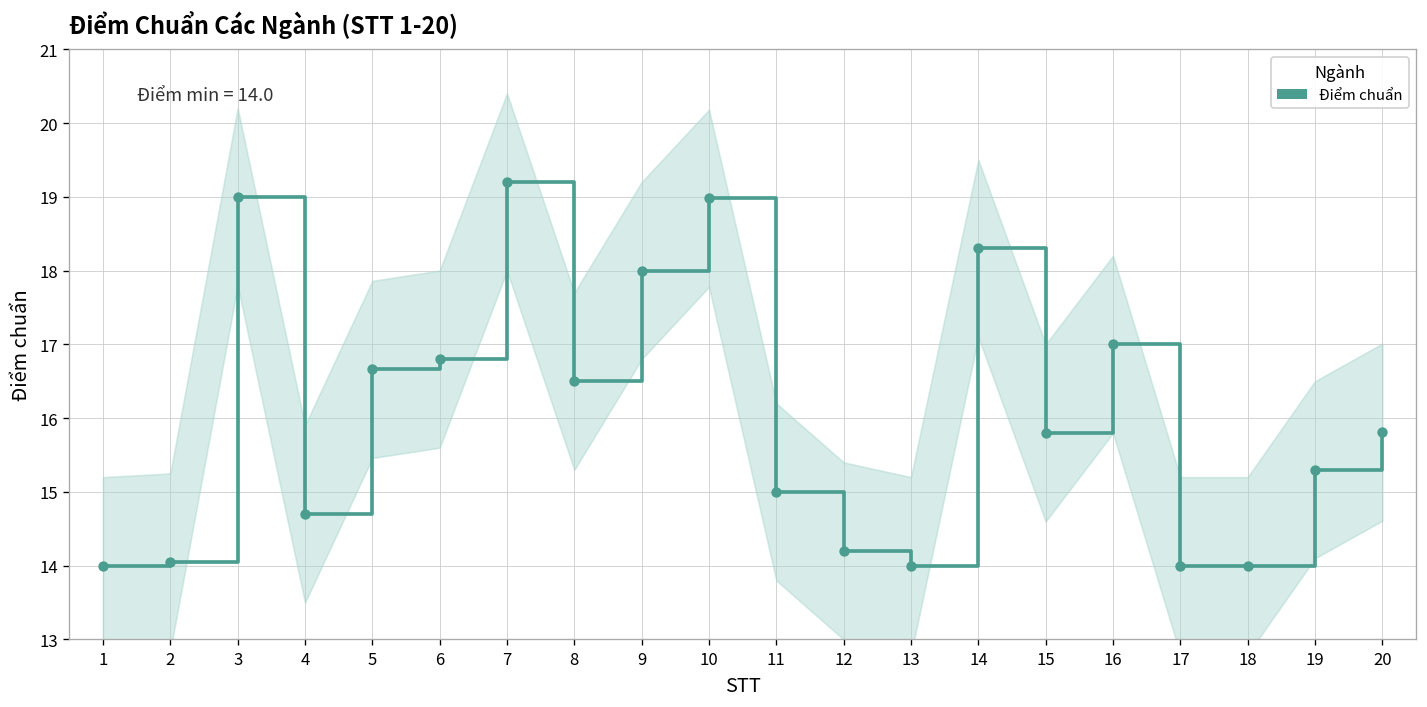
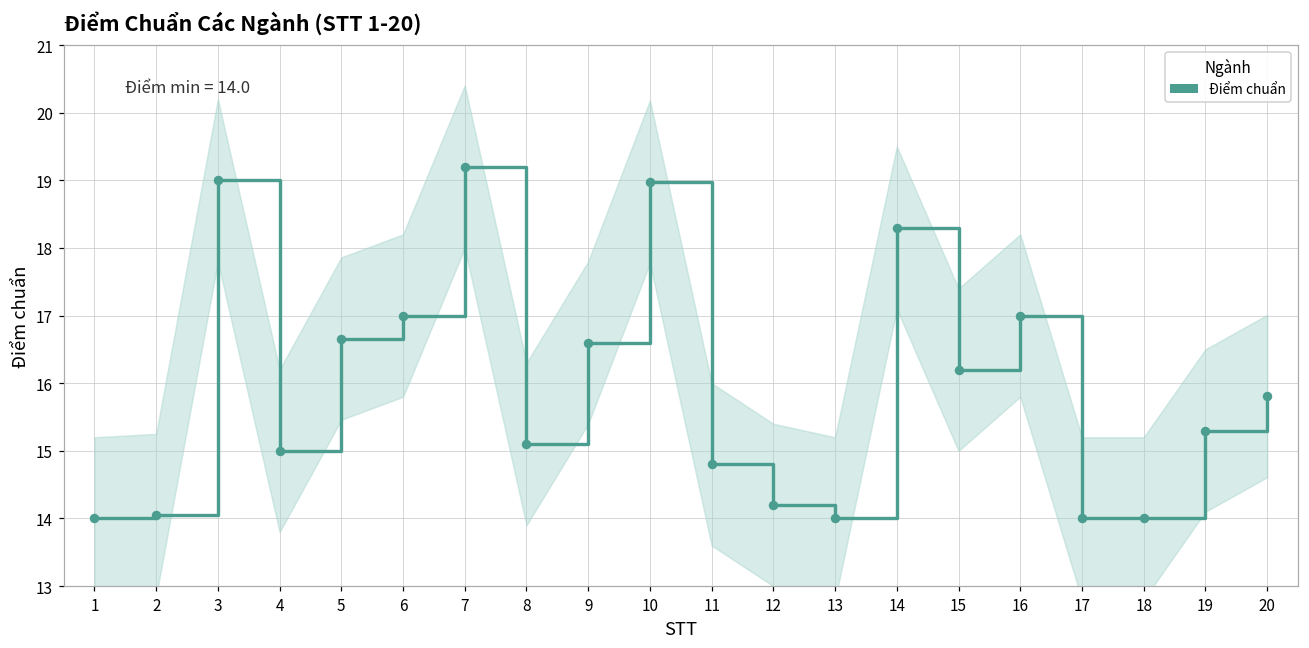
Điểm chuẩn, 4: 14.7 -> 15.0
Điểm chuẩn, 6: 16.8 -> 17.0
Điểm chuẩn, 8: 16.5 -> 15.1
Điểm chuẩn, 9: 18.0 -> 16.6
Điểm chuẩn, 11: 15.0 -> 14.8
Điểm chuẩn, 15: 15.8 -> 16.2
